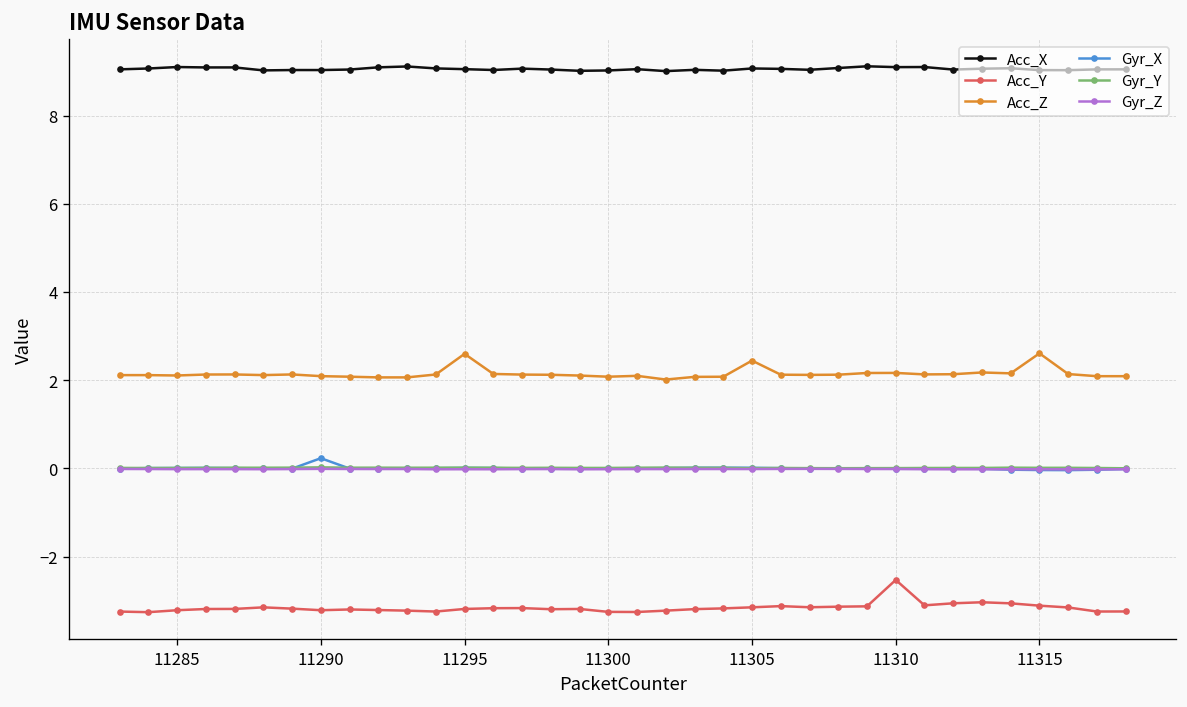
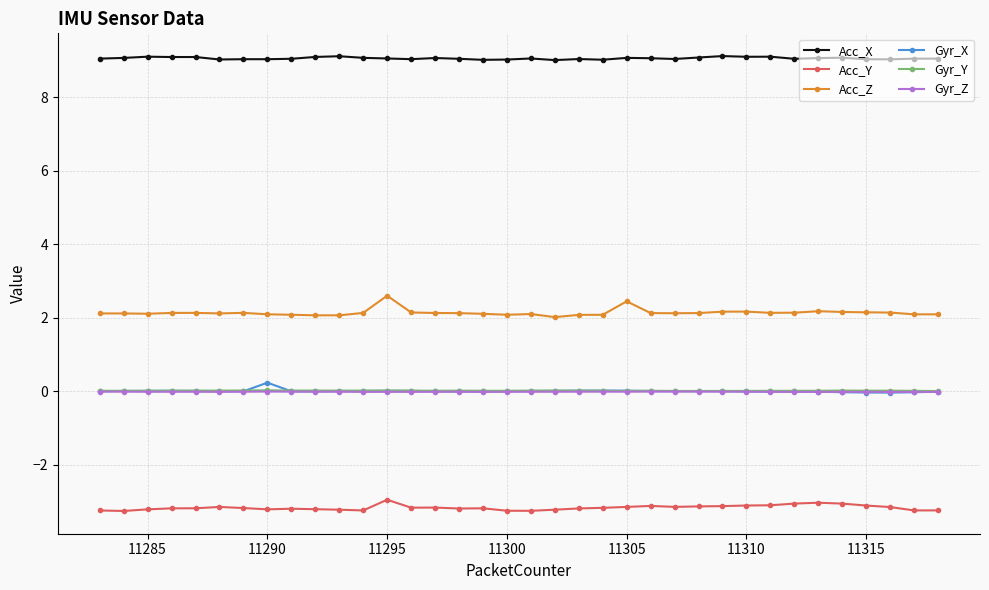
Acc_Y, 11295: -3.2 -> -3.0
Acc_Y, 11310: -2.5 -> -3.1
Acc_Z, 11315: 2.6 -> 2.1
